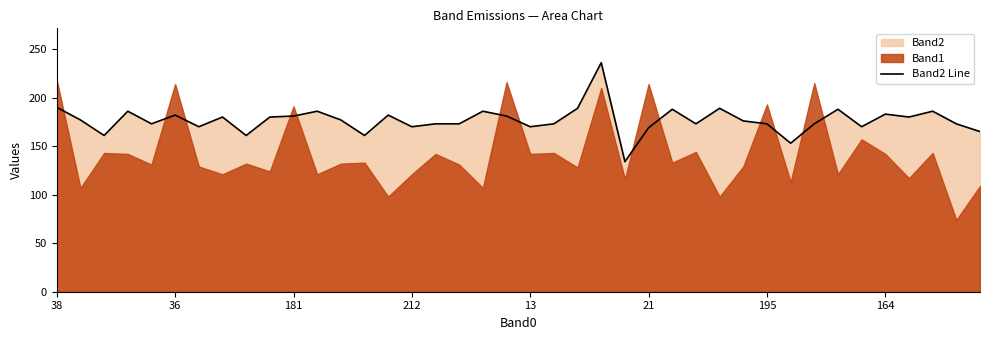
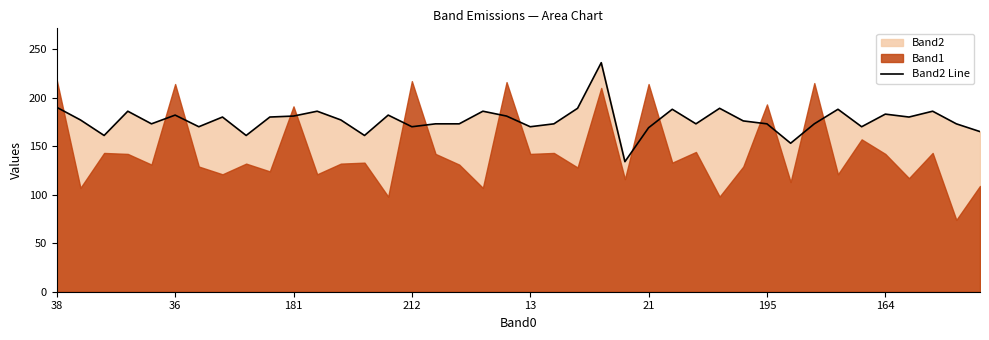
Band1, 212: 120 -> 220
